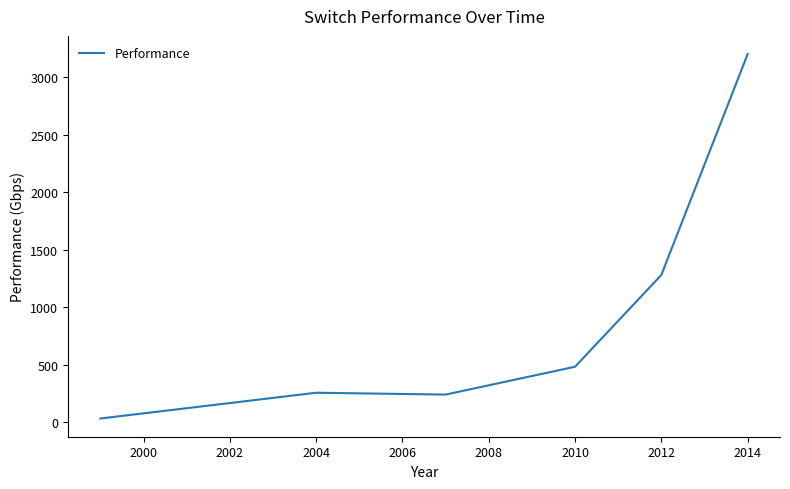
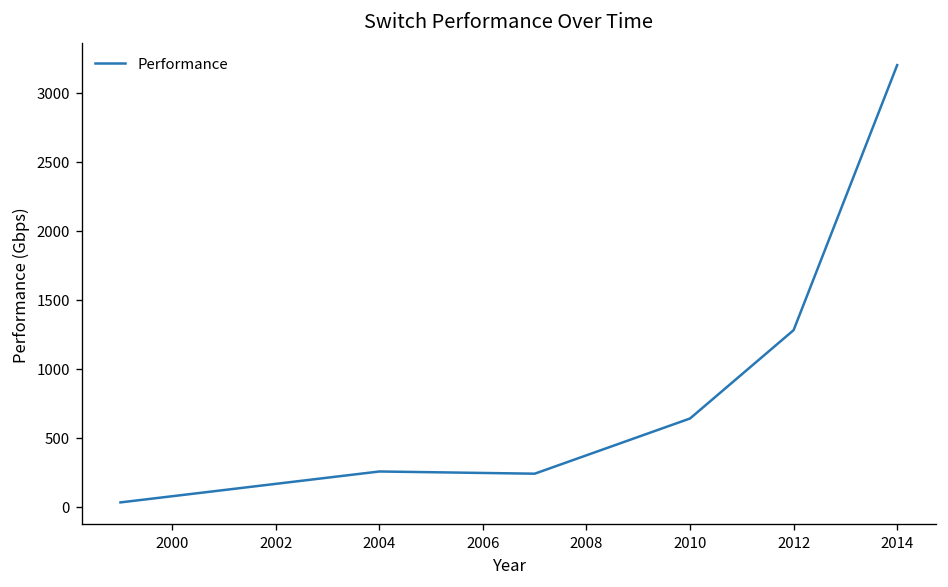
2010: 480 -> 640
